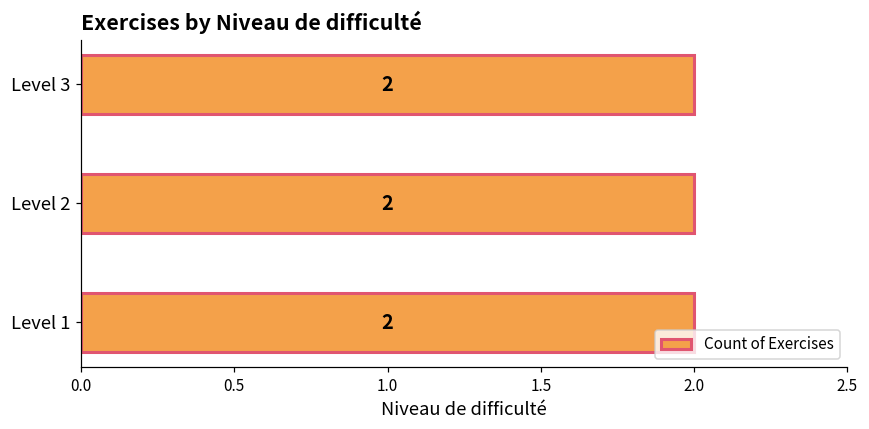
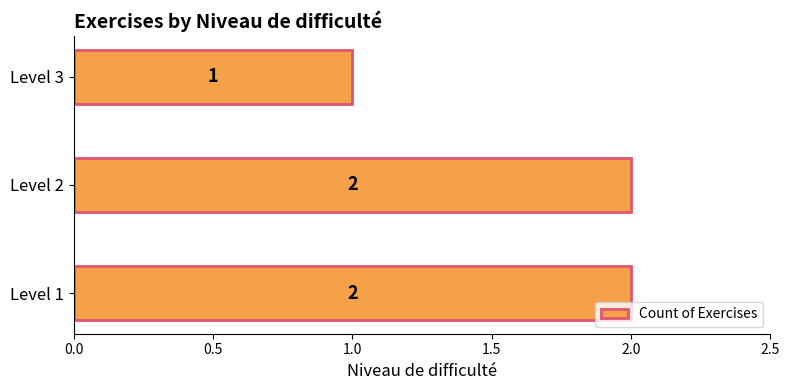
Level 3: 2 -> 1
